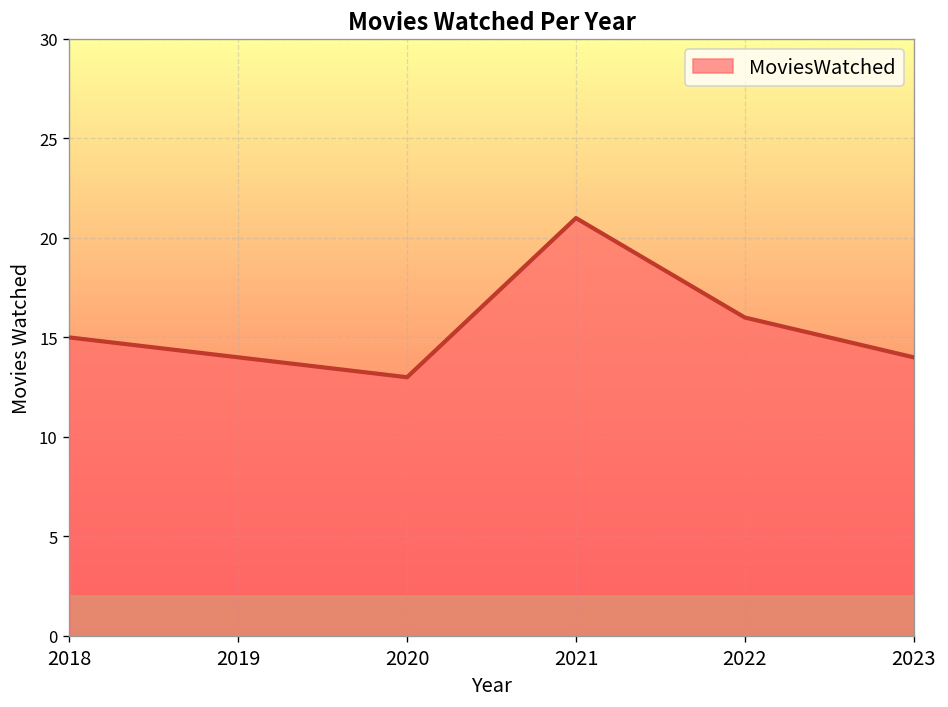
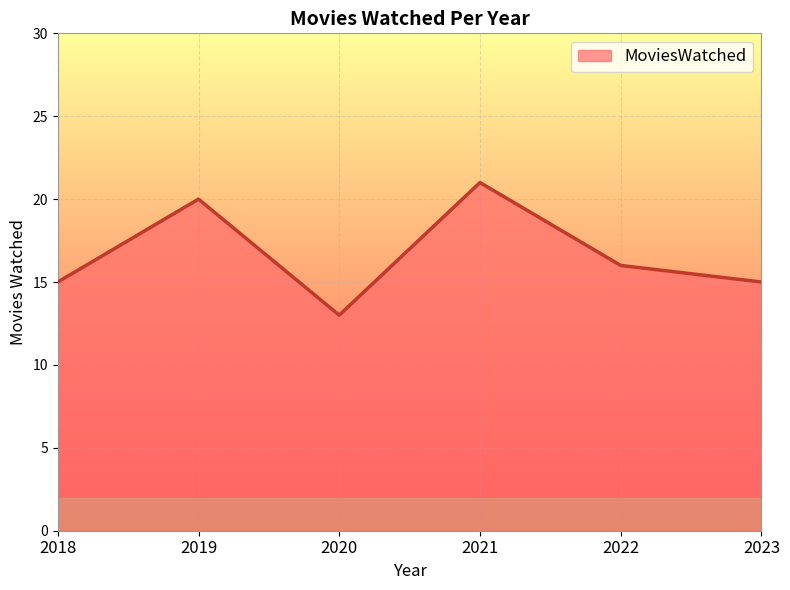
2019: 14 -> 20
2023: 14 -> 15
